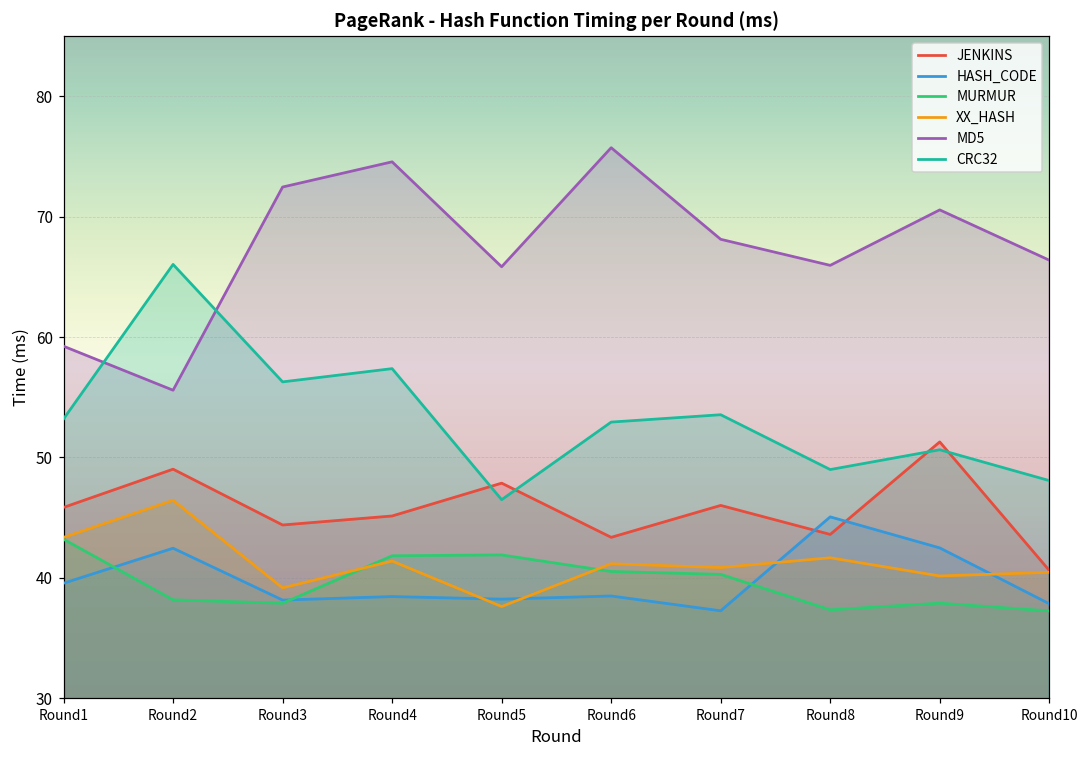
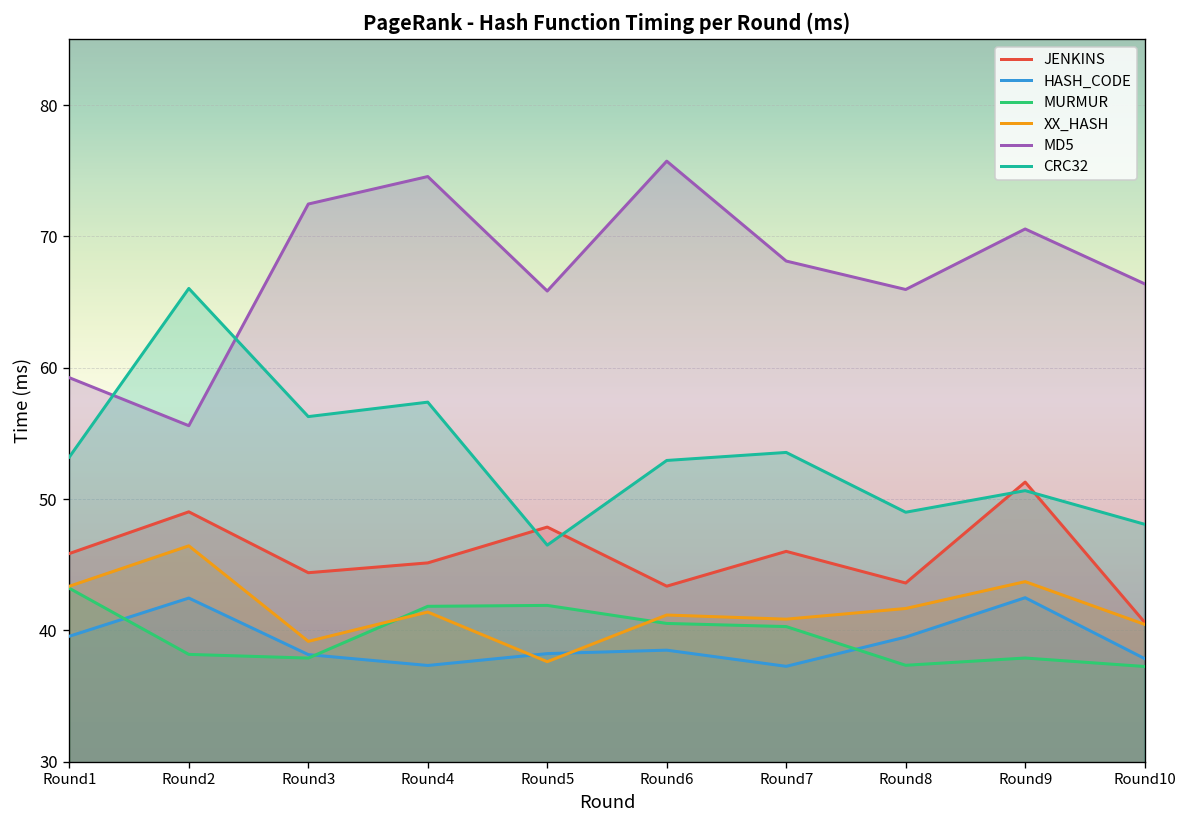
HASH_CODE, Round4: 38.4 -> 37.3
HASH_CODE, Round8: 45.1 -> 39.5
XX_HASH, Round9: 40.2 -> 43.7
